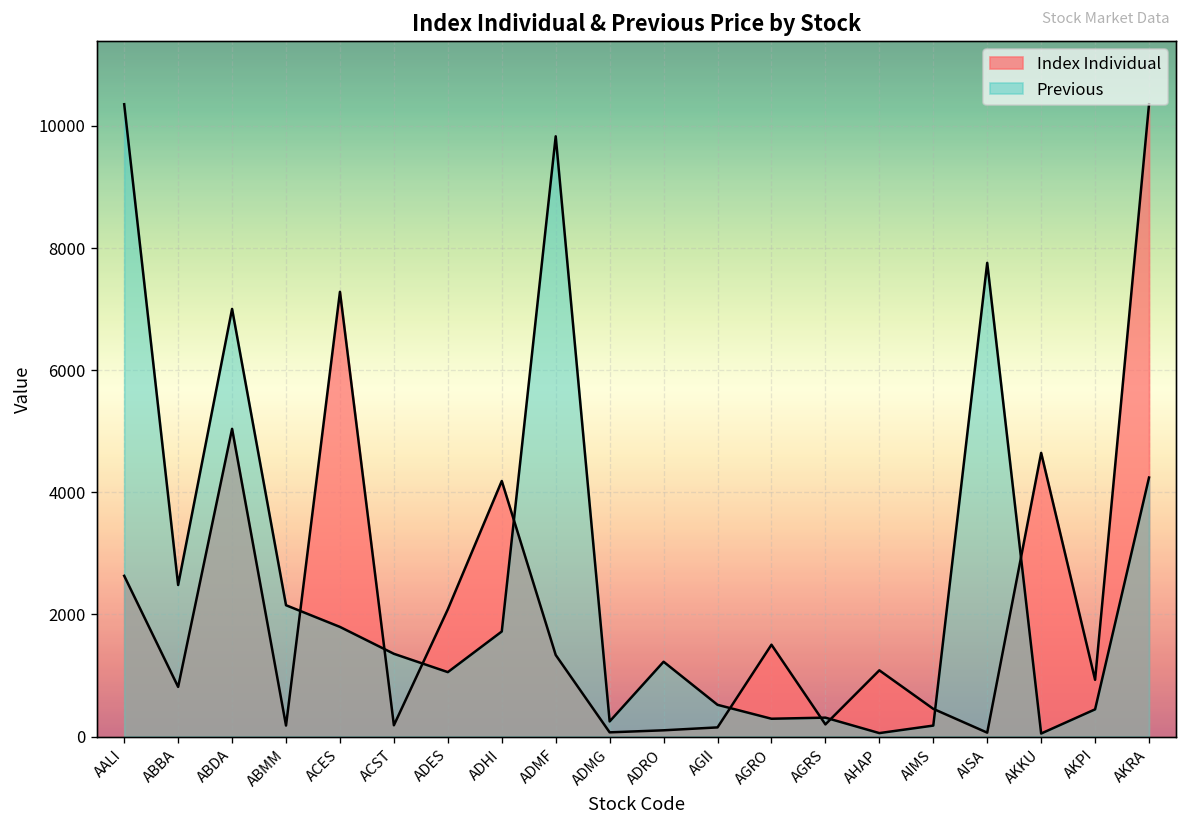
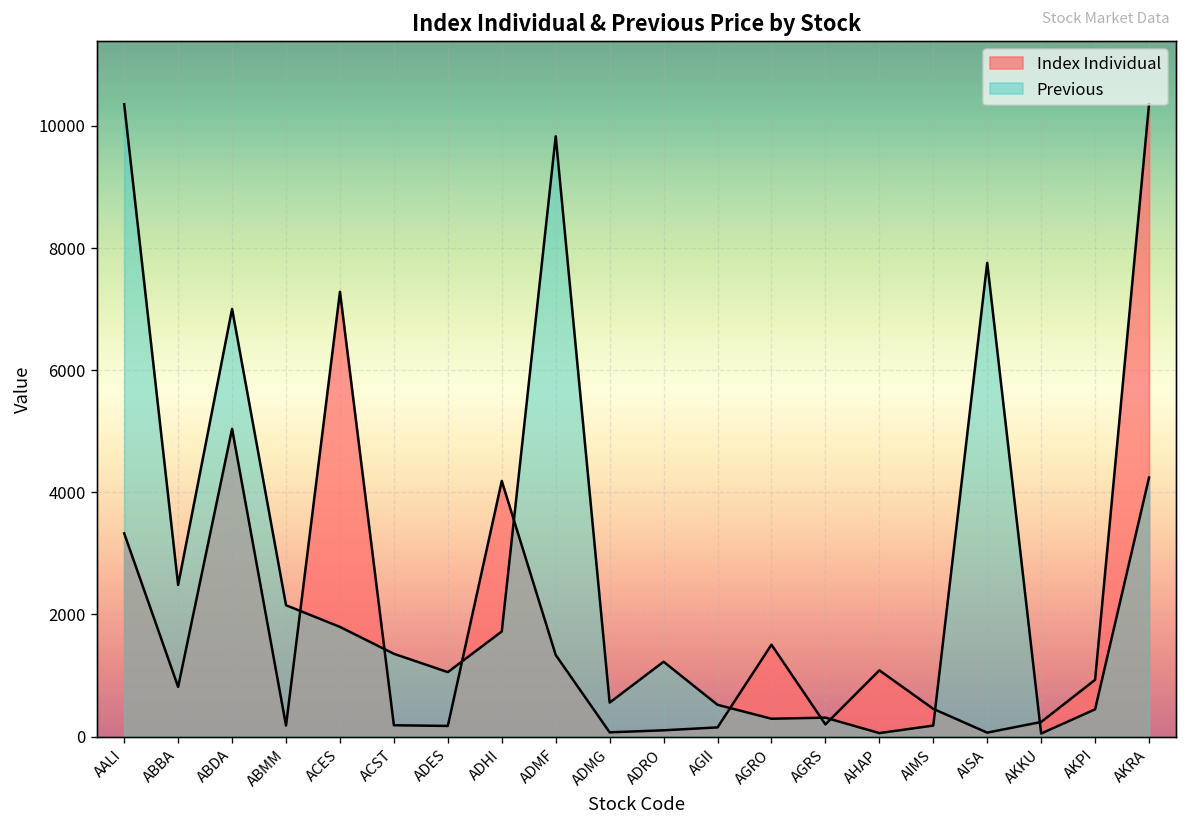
Index Individual, AALI: 2600 -> 3300
Index Individual, ADES: 2100 -> 200
Previous, ADMG: 200 -> 600
Index Individual, AKKU: 4600 -> 200
